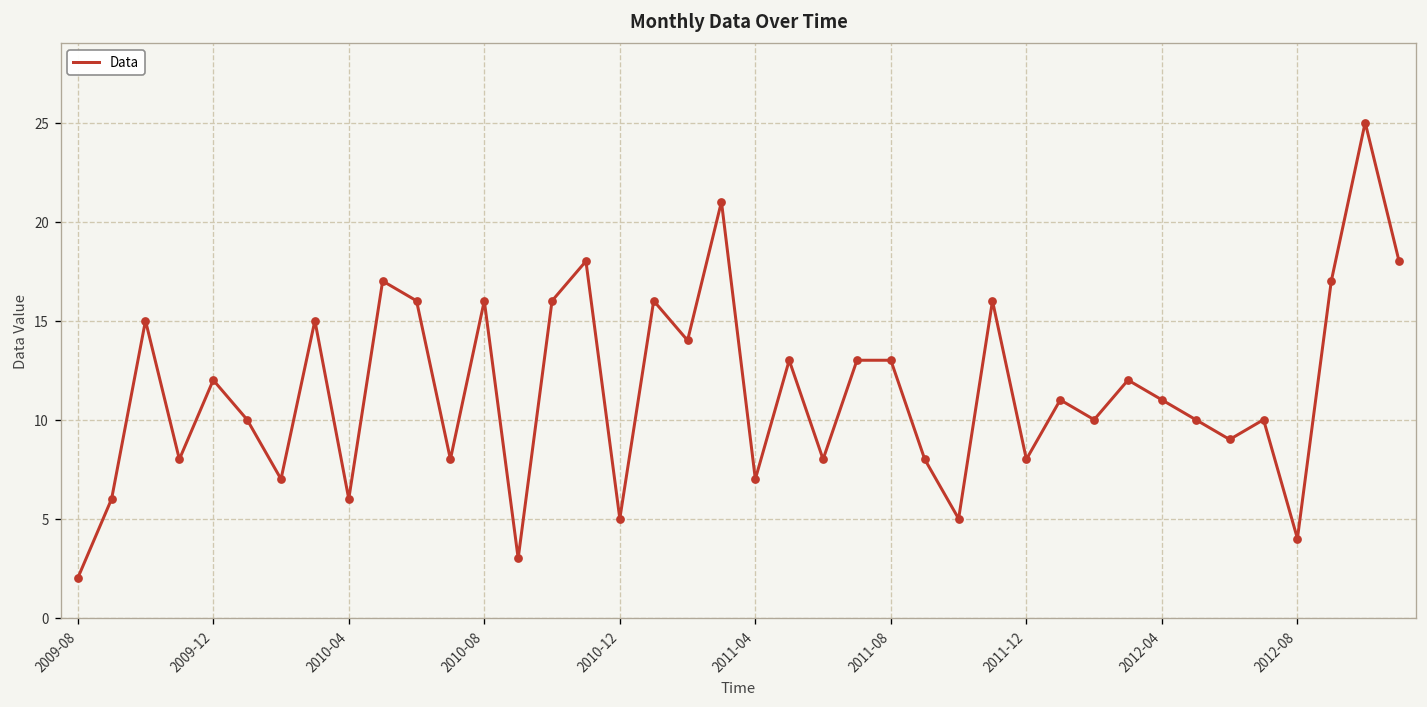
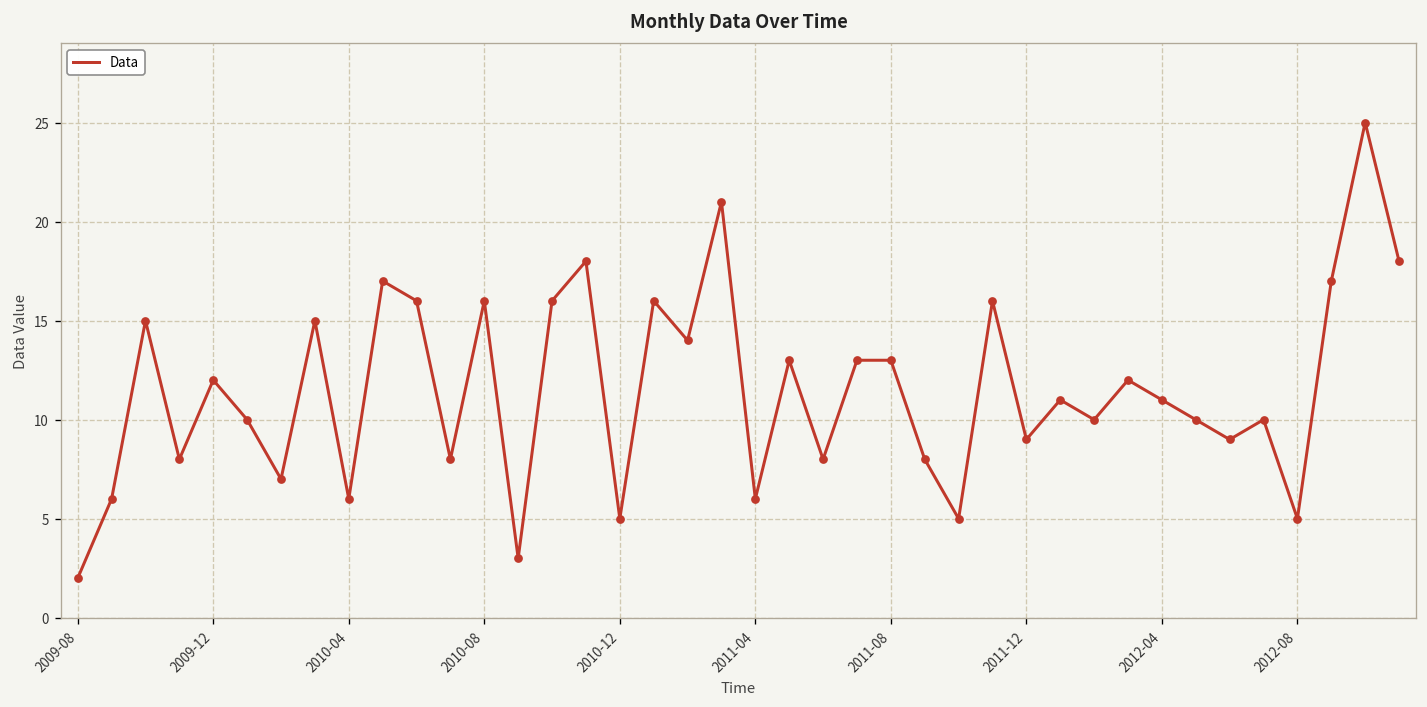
2011-04: 7 -> 6
2011-12: 8 -> 9
2012-08: 4 -> 5
